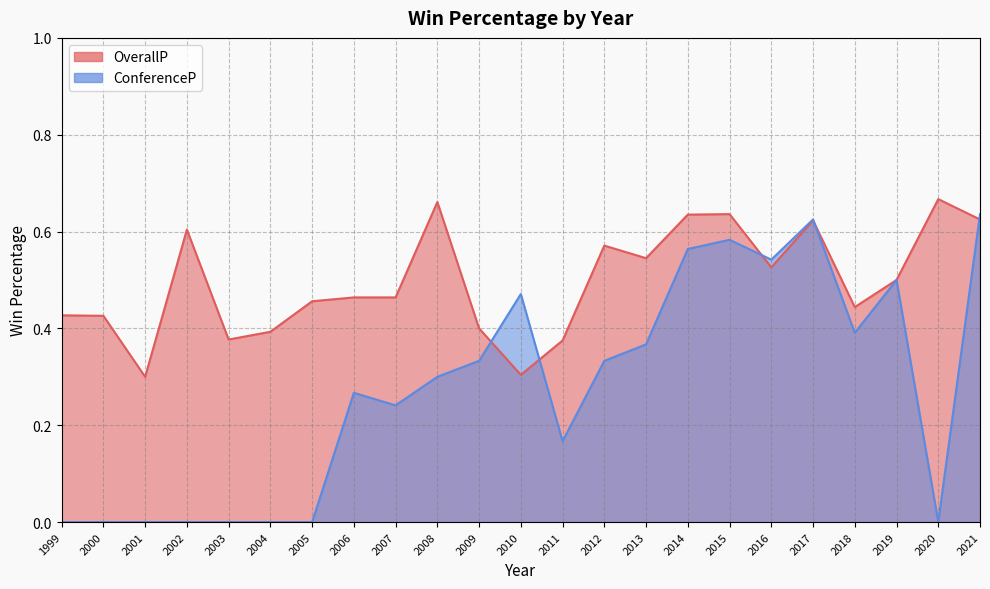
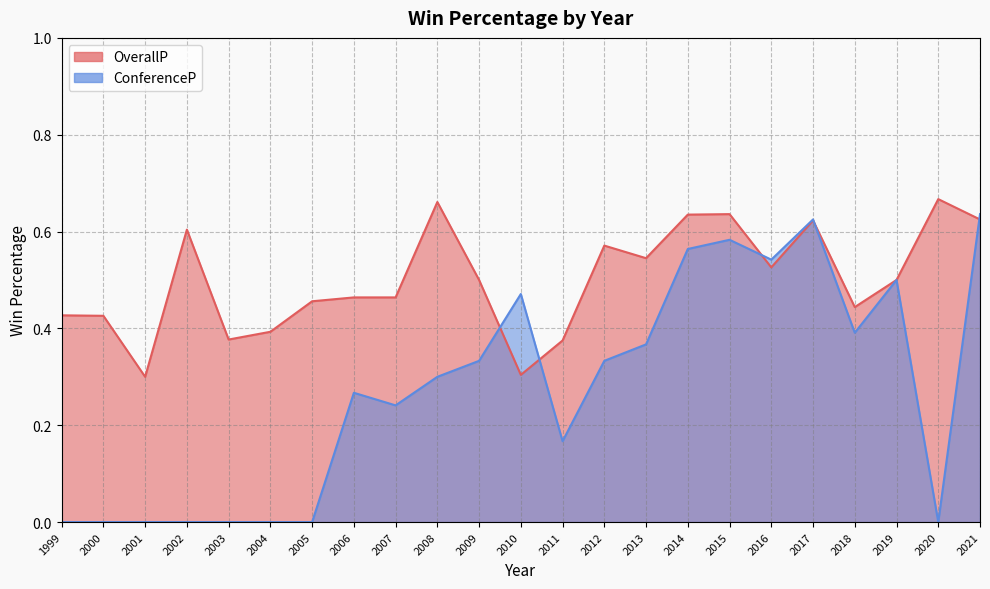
OverallP, 2009: 0.4 -> 0.5
